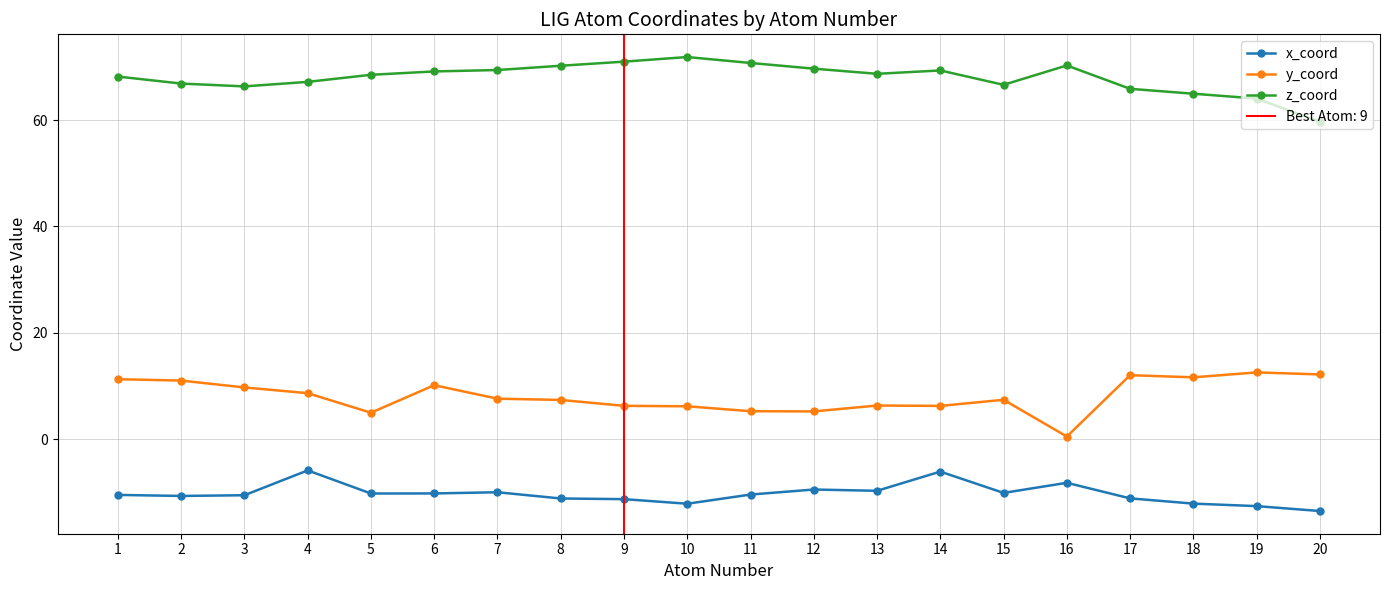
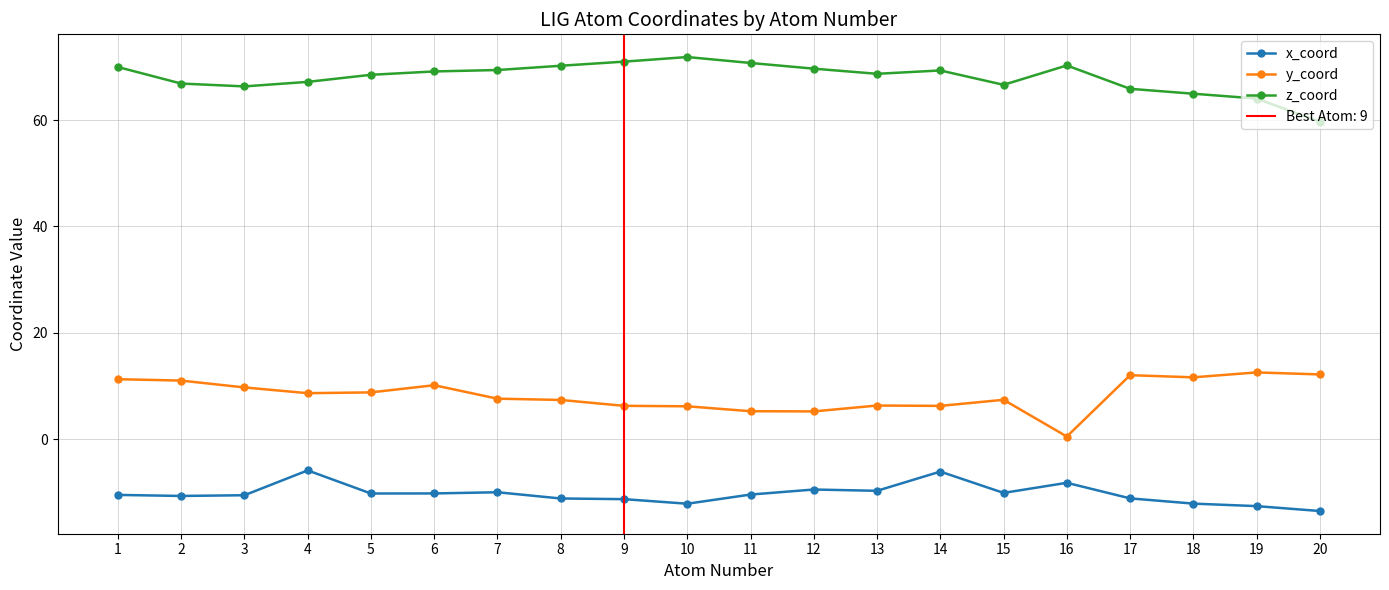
z_coord, 1: 68 -> 70
y_coord, 5: 5 -> 9
